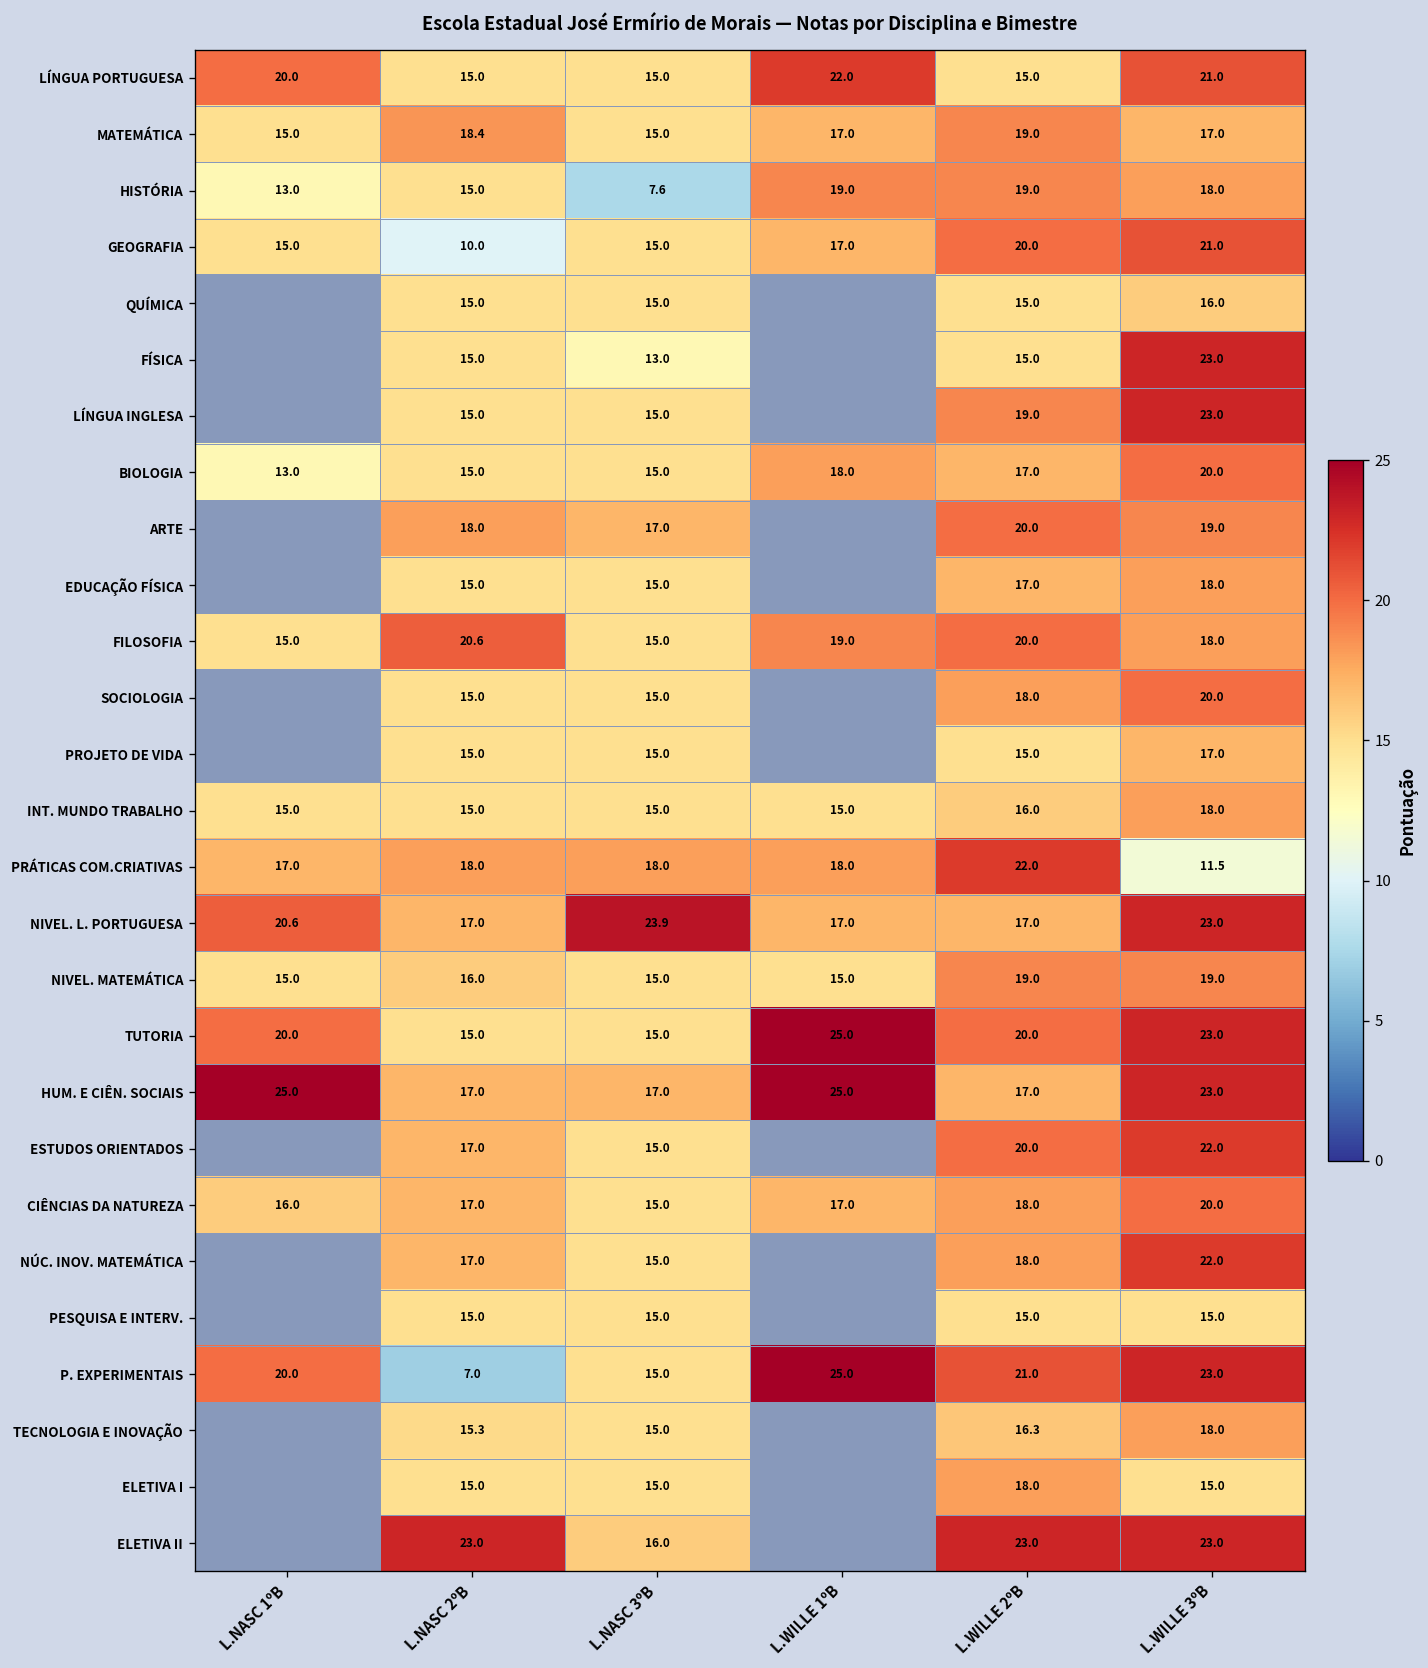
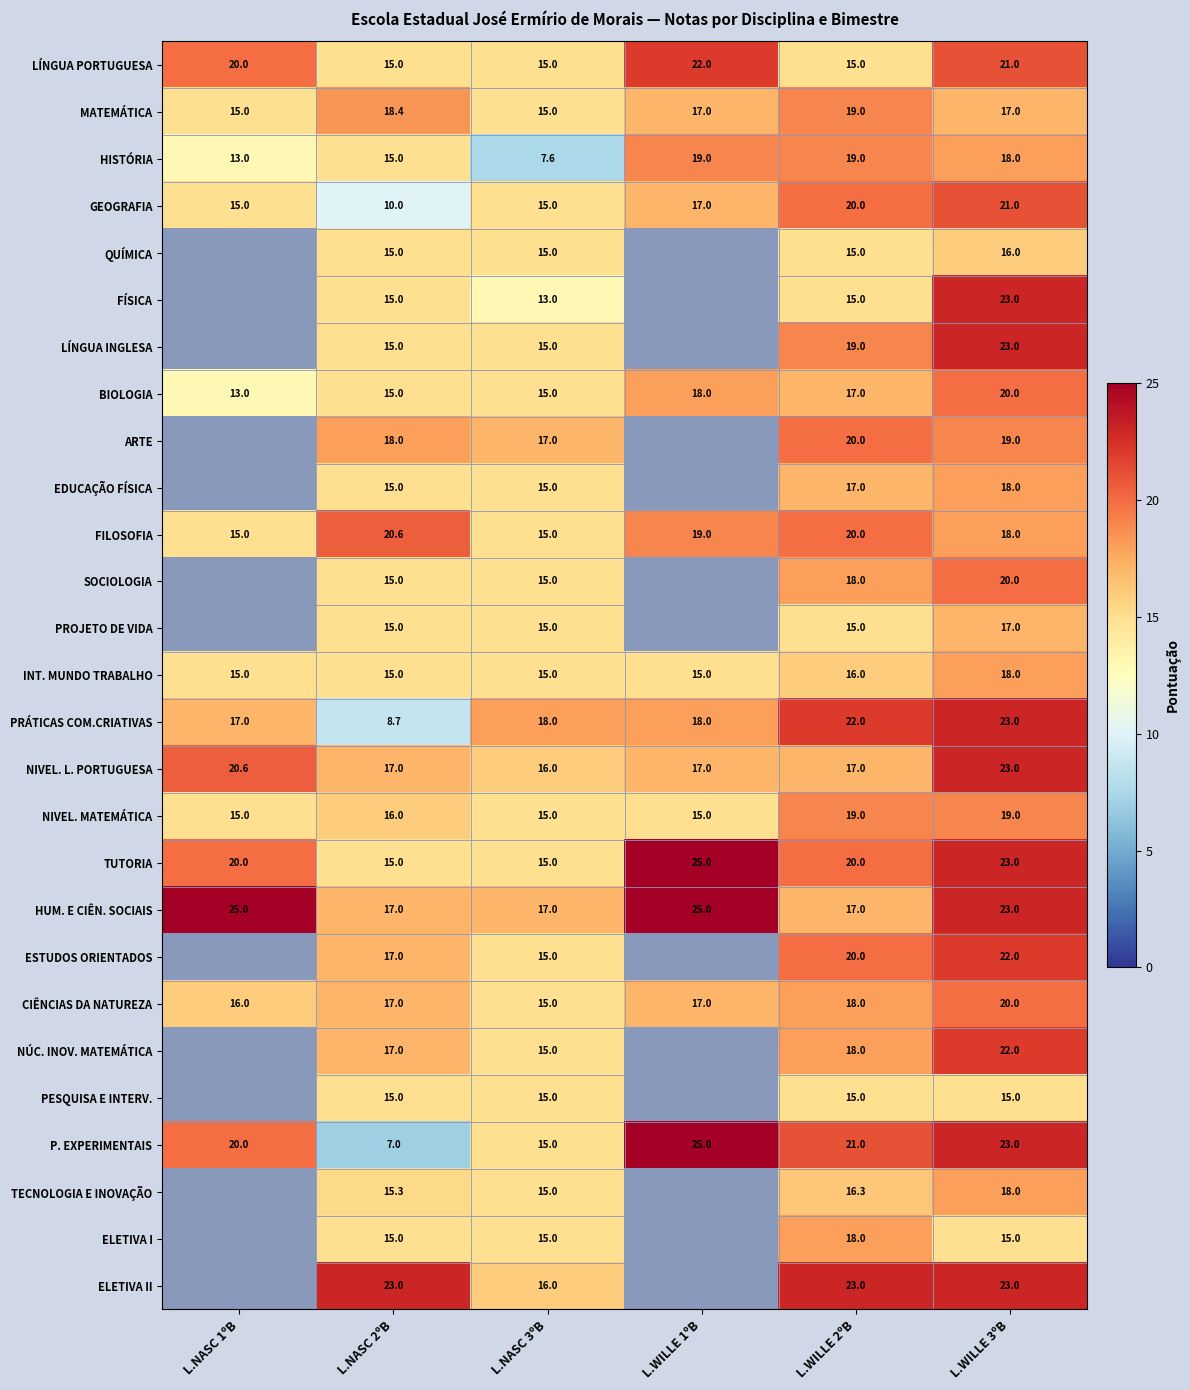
PRÁTICAS COM.CRIATIVAS, L.NASC 2ºB: 18.0 -> 8.7
PRÁTICAS COM.CRIATIVAS, L.WILLE 3ºB: 11.5 -> 23.0
NIVEL. L. PORTUGUESA, L.NASC 3ºB: 23.9 -> 16.0
